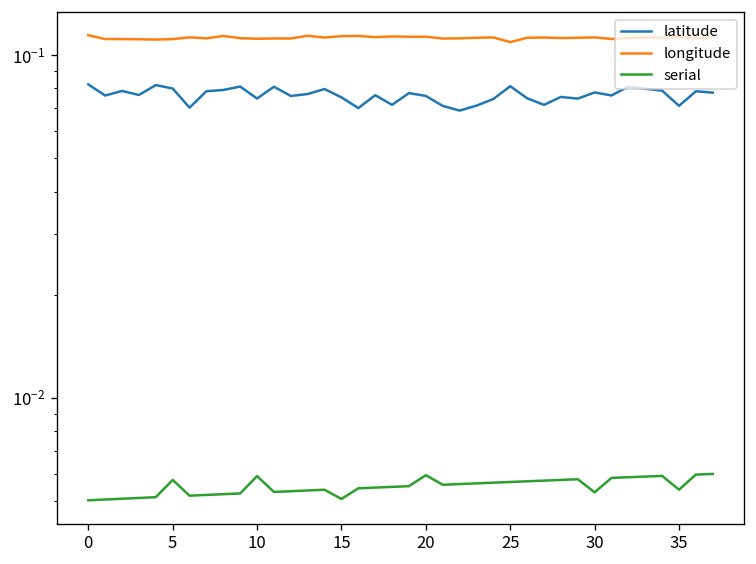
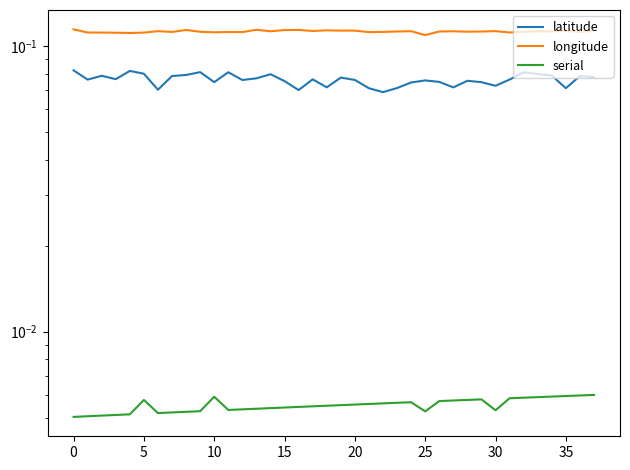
serial, 15: 0.0051 -> 0.0054
serial, 20: 0.0059 -> 0.0056
latitude, 25: 0.081 -> 0.076
serial, 25: 0.0057 -> 0.0053
latitude, 30: 0.078 -> 0.073
serial, 35: 0.0054 -> 0.0059
